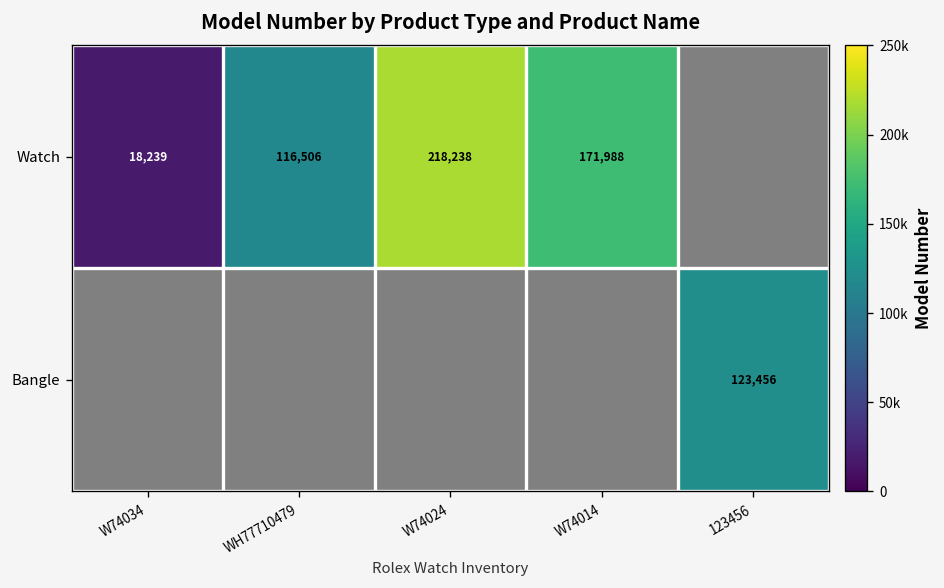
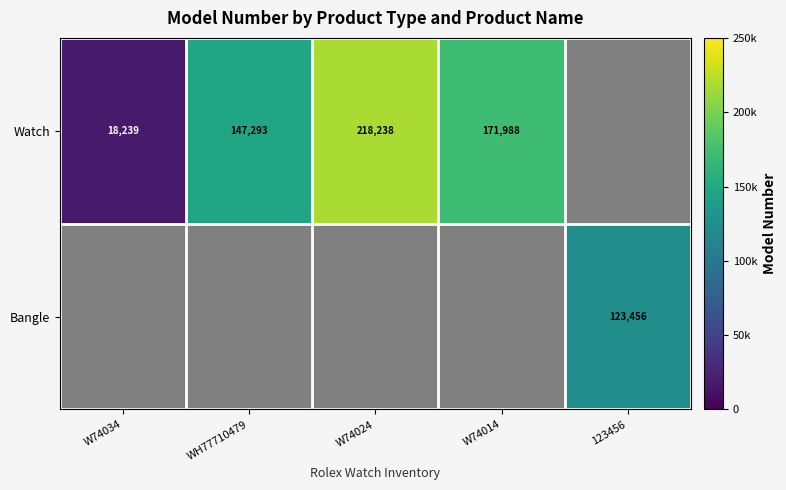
Watch, WH77710479: 116,506 -> 147,293
